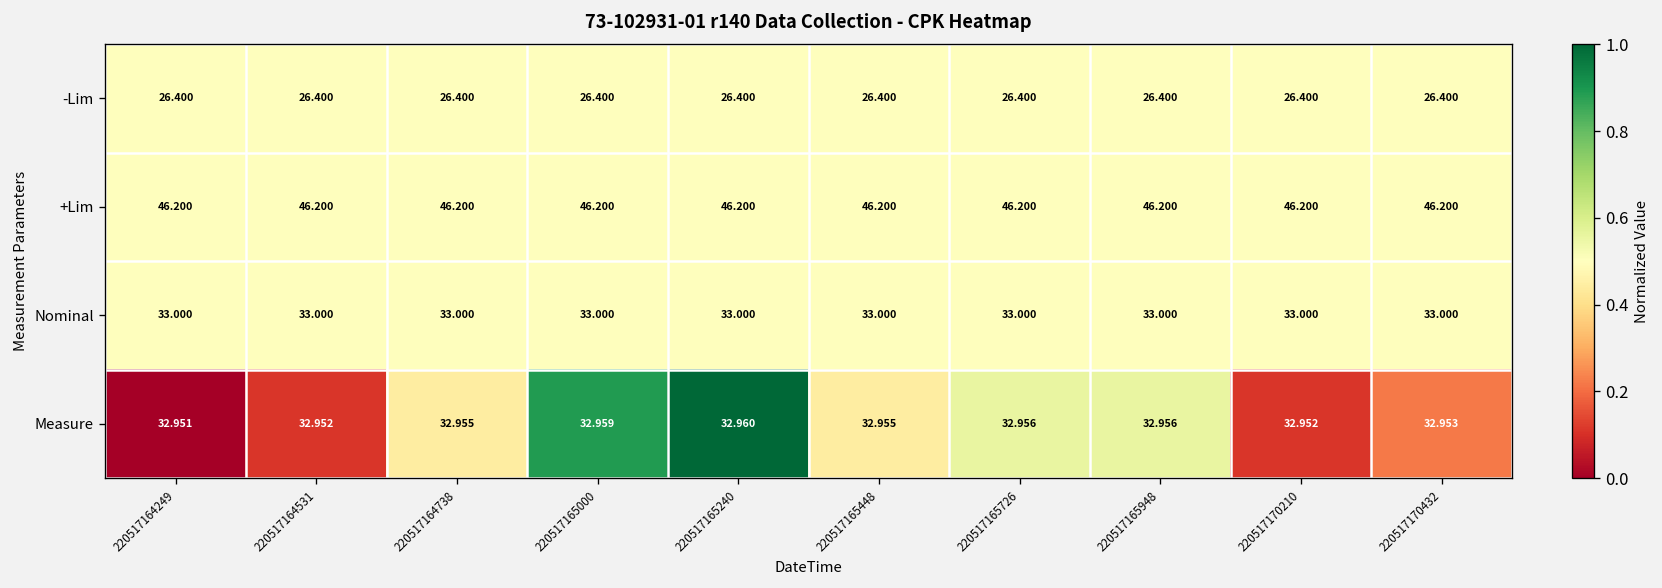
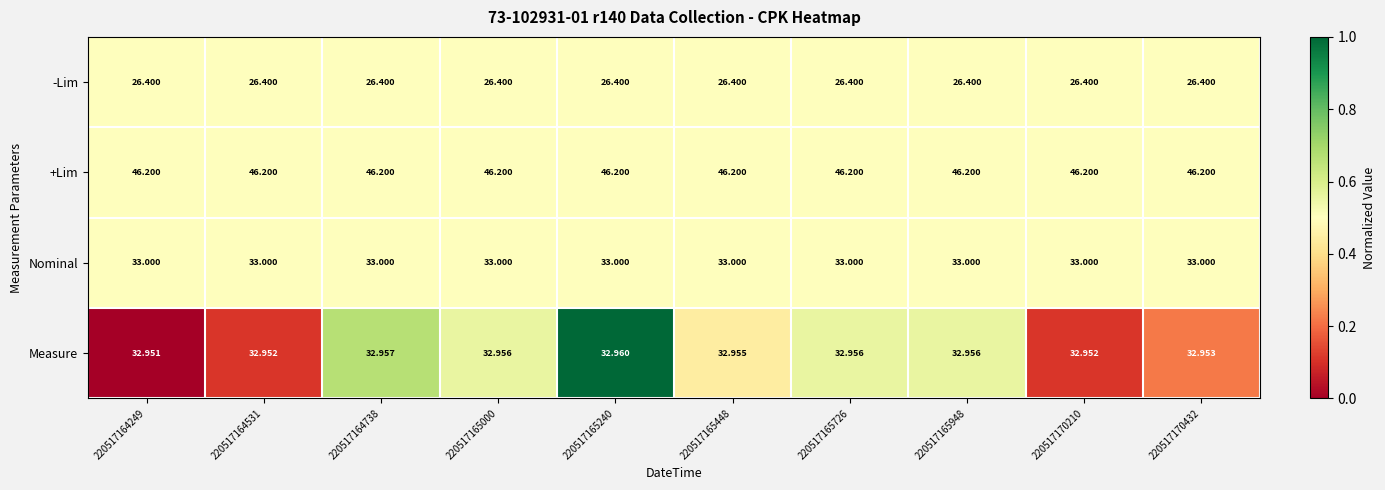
Measure, 220517164738: 32.955 -> 32.957
Measure, 220517165000: 32.959 -> 32.956
